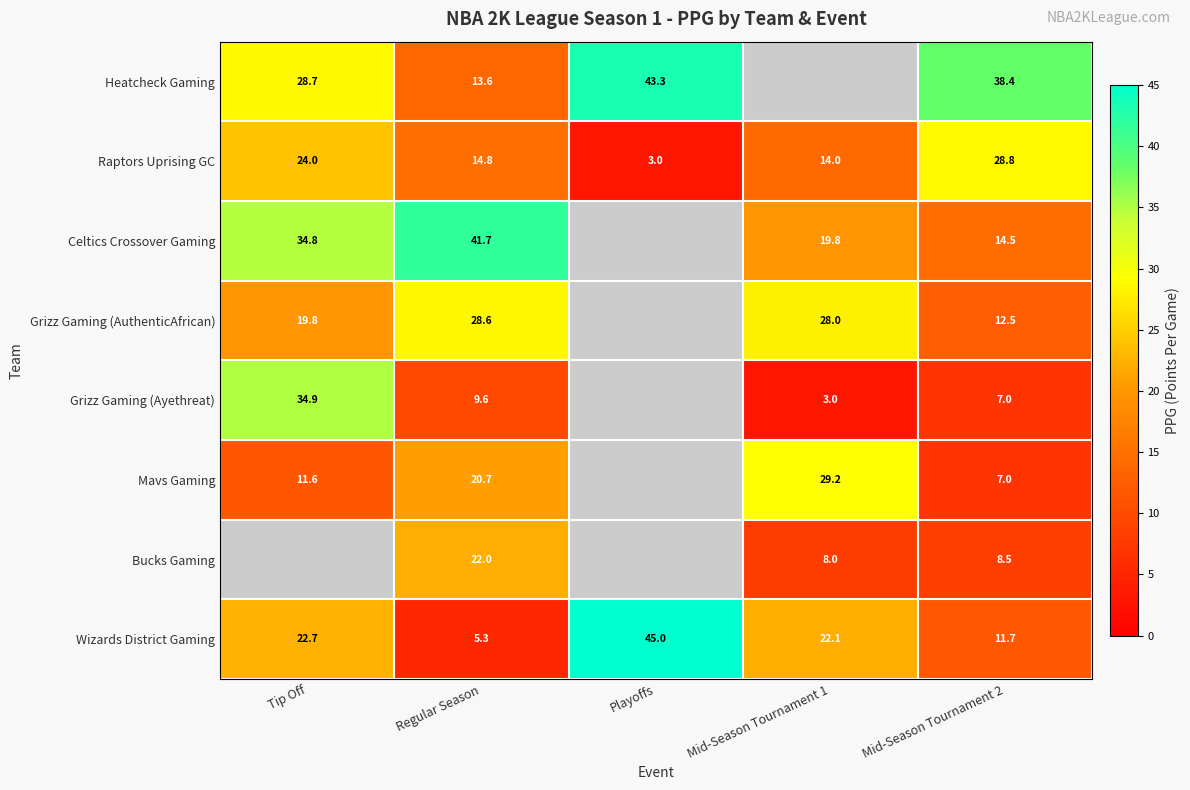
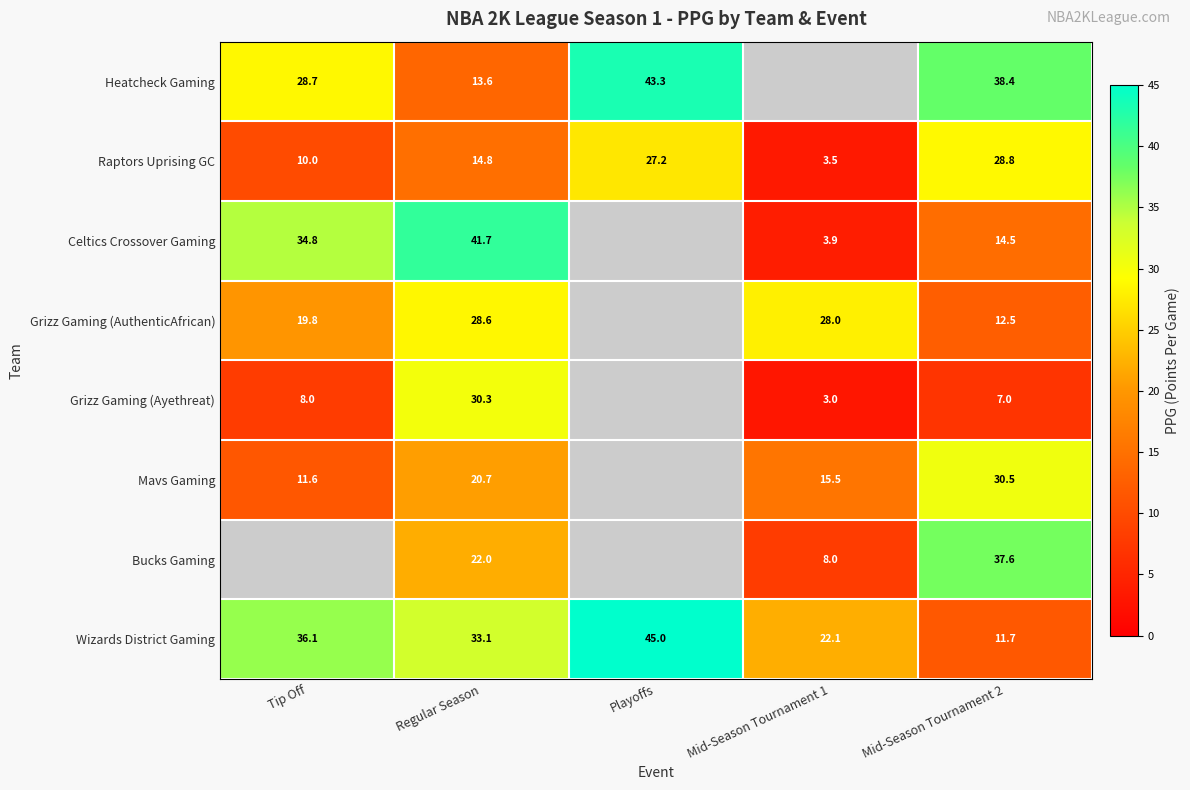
Raptors Uprising GC, Tip Off: 24.0 -> 10.0
Raptors Uprising GC, Playoffs: 3.0 -> 27.2
Raptors Uprising GC, Mid-Season Tournament 1: 14.0 -> 3.5
Celtics Crossover Gaming, Mid-Season Tournament 1: 19.8 -> 3.9
Grizz Gaming (Ayethreat), Tip Off: 34.9 -> 8.0
Grizz Gaming (Ayethreat), Regular Season: 9.6 -> 30.3
Mavs Gaming, Mid-Season Tournament 1: 29.2 -> 15.5
Mavs Gaming, Mid-Season Tournament 2: 7.0 -> 30.5
Bucks Gaming, Mid-Season Tournament 2: 8.5 -> 37.6
Wizards District Gaming, Tip Off: 22.7 -> 36.1
Wizards District Gaming, Regular Season: 5.3 -> 33.1
